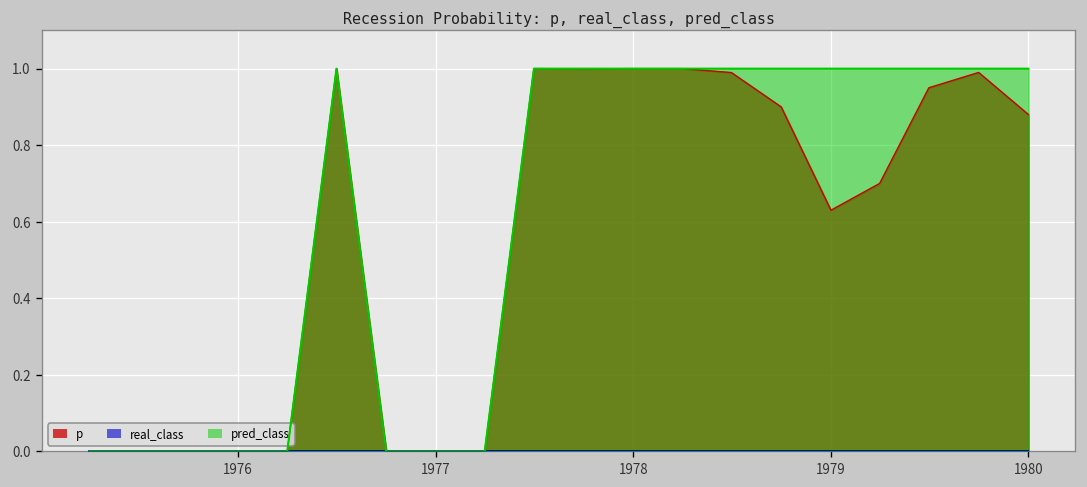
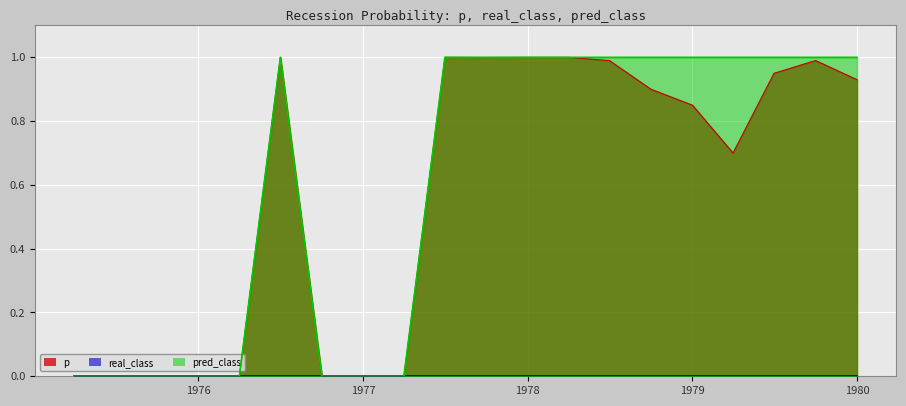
p, 1979: 0.63 -> 0.85
p, 1980: 0.88 -> 0.93
